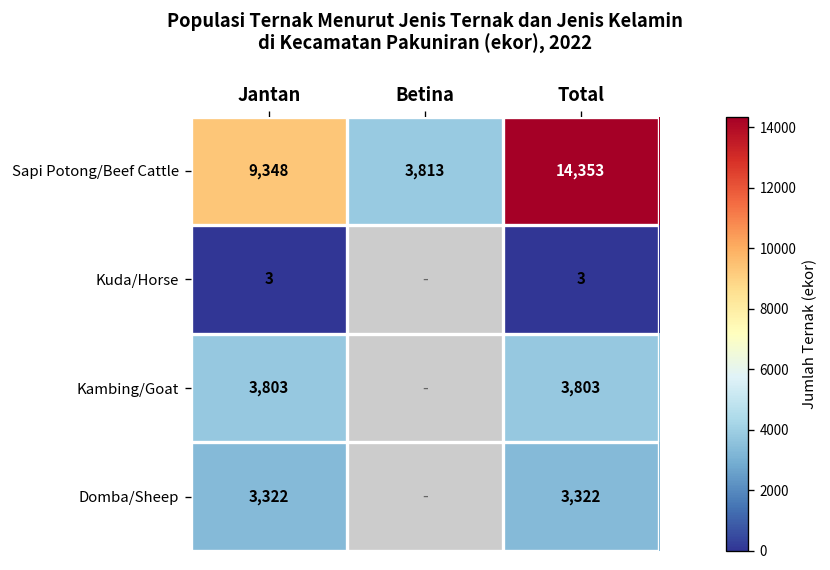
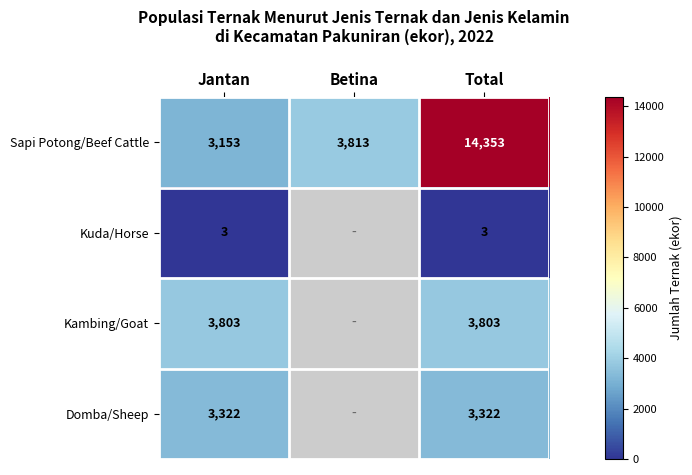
Sapi Potong/Beef Cattle, Jantan: 9,348 -> 3,153
